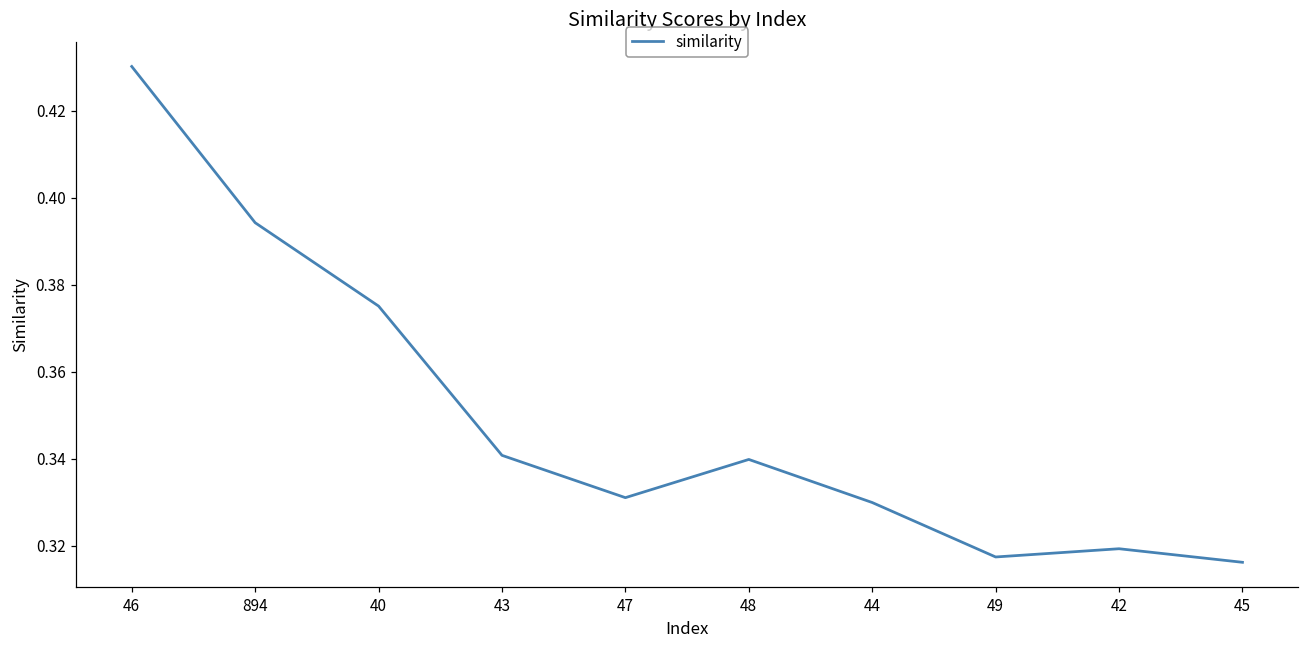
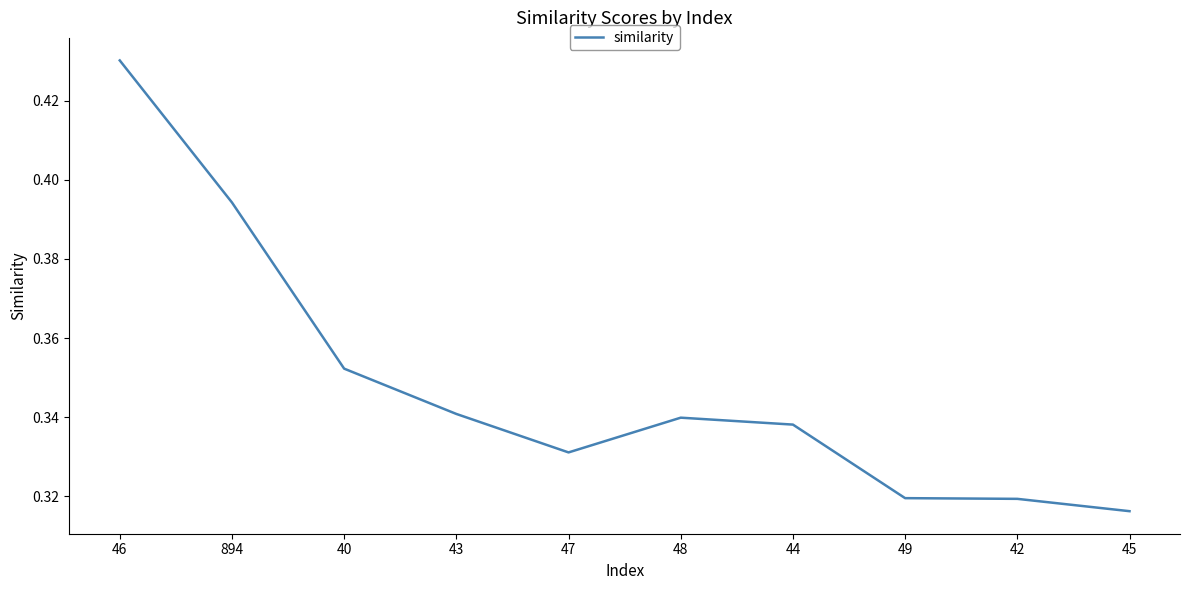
40: 0.375 -> 0.352
44: 0.330 -> 0.338
49: 0.317 -> 0.320
